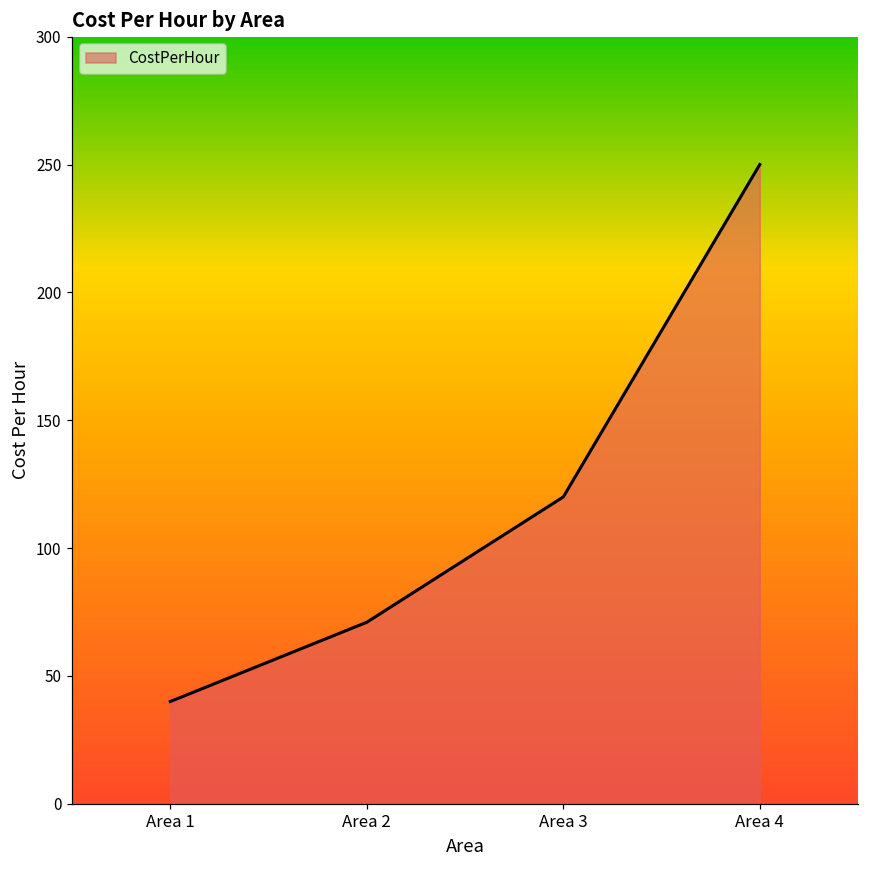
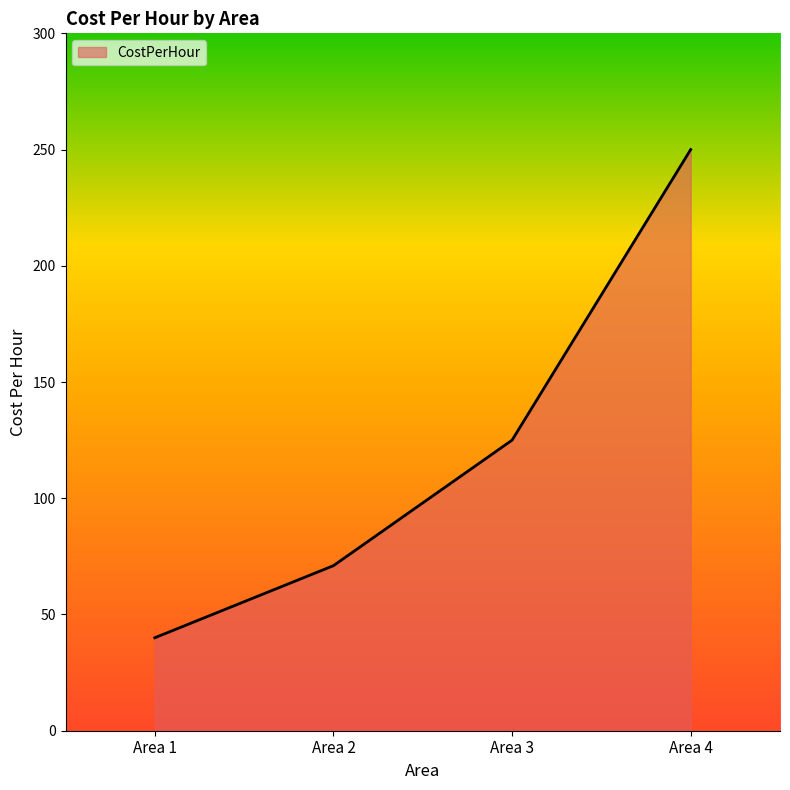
Area 3: 120 -> 125
